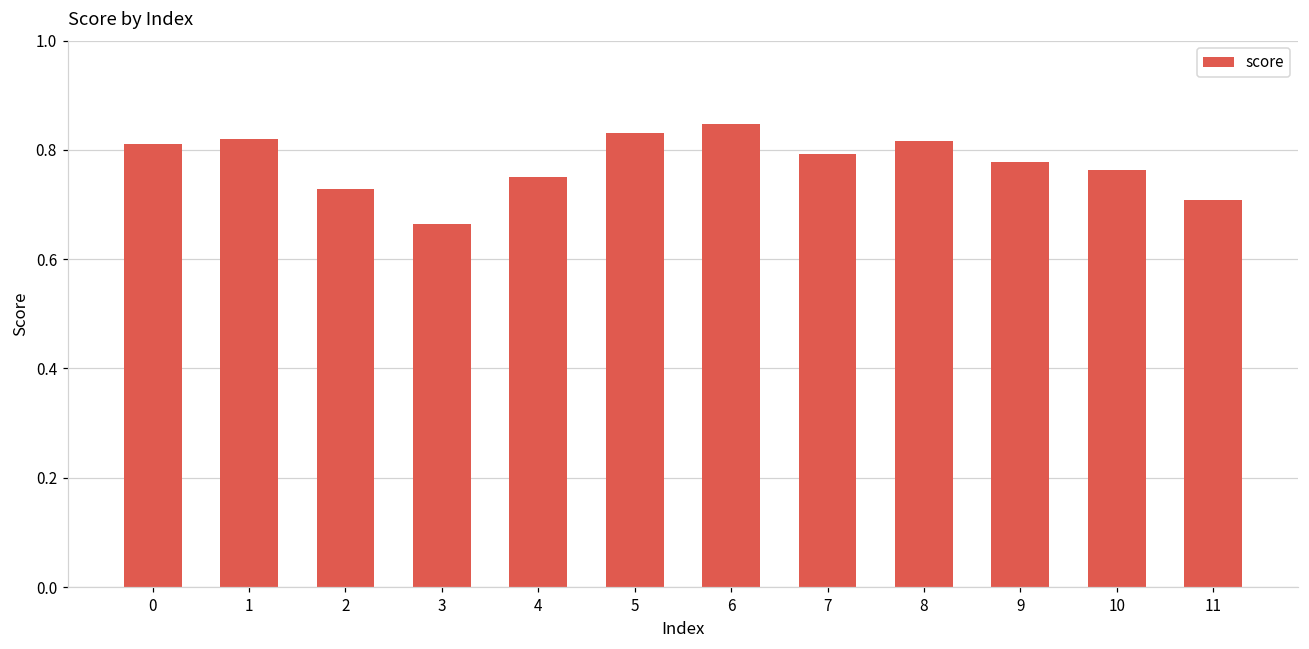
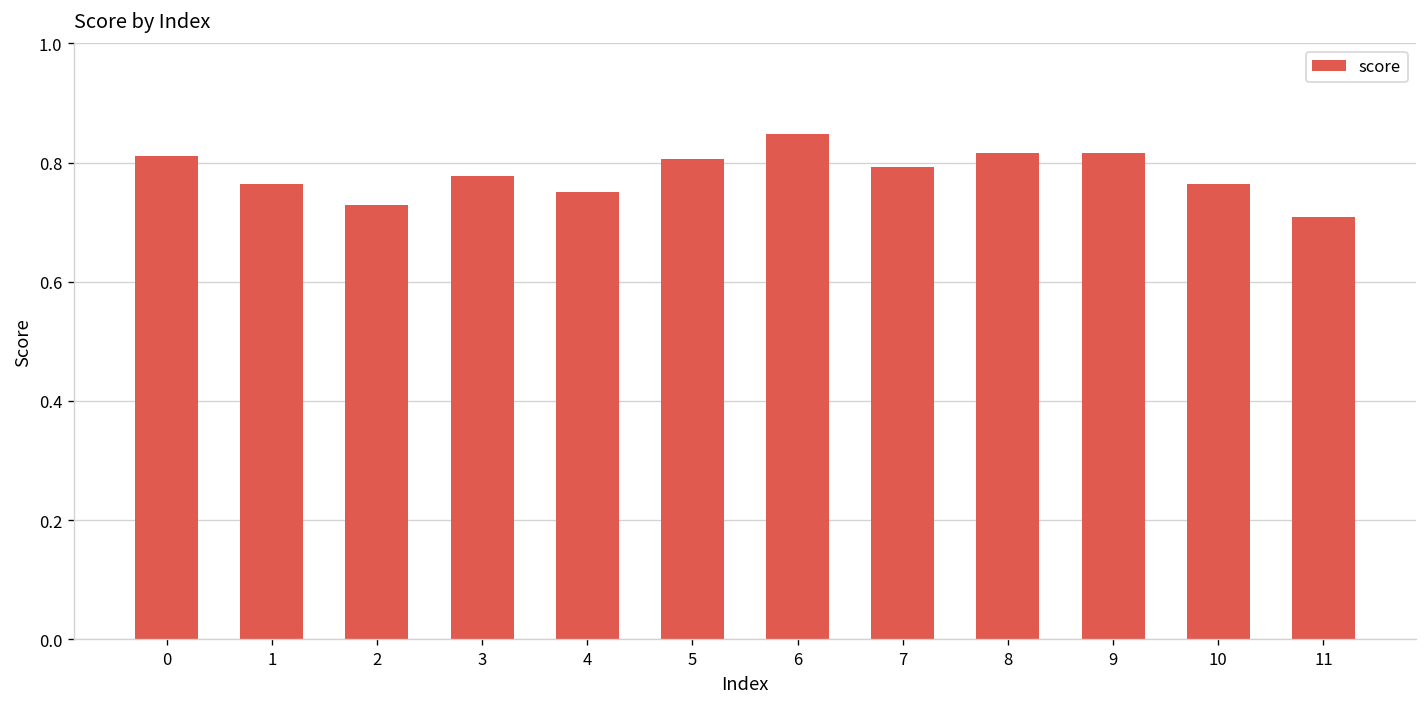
1: 0.82 -> 0.76
3: 0.66 -> 0.78
5: 0.83 -> 0.81
9: 0.78 -> 0.82
